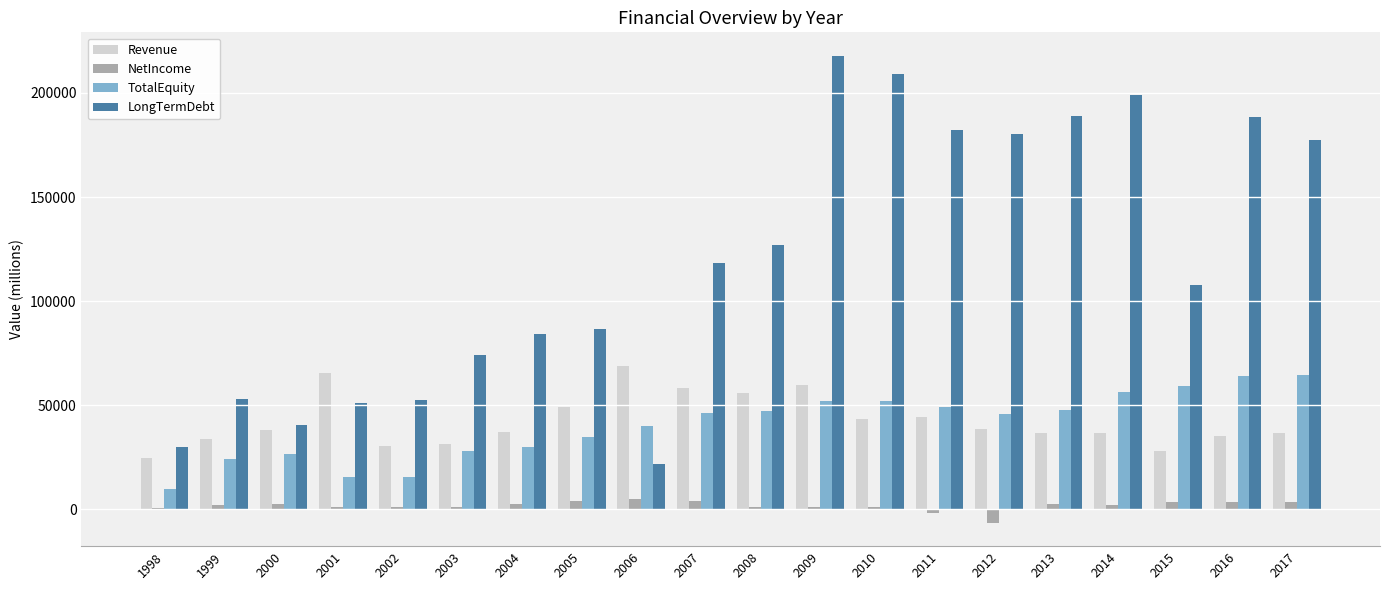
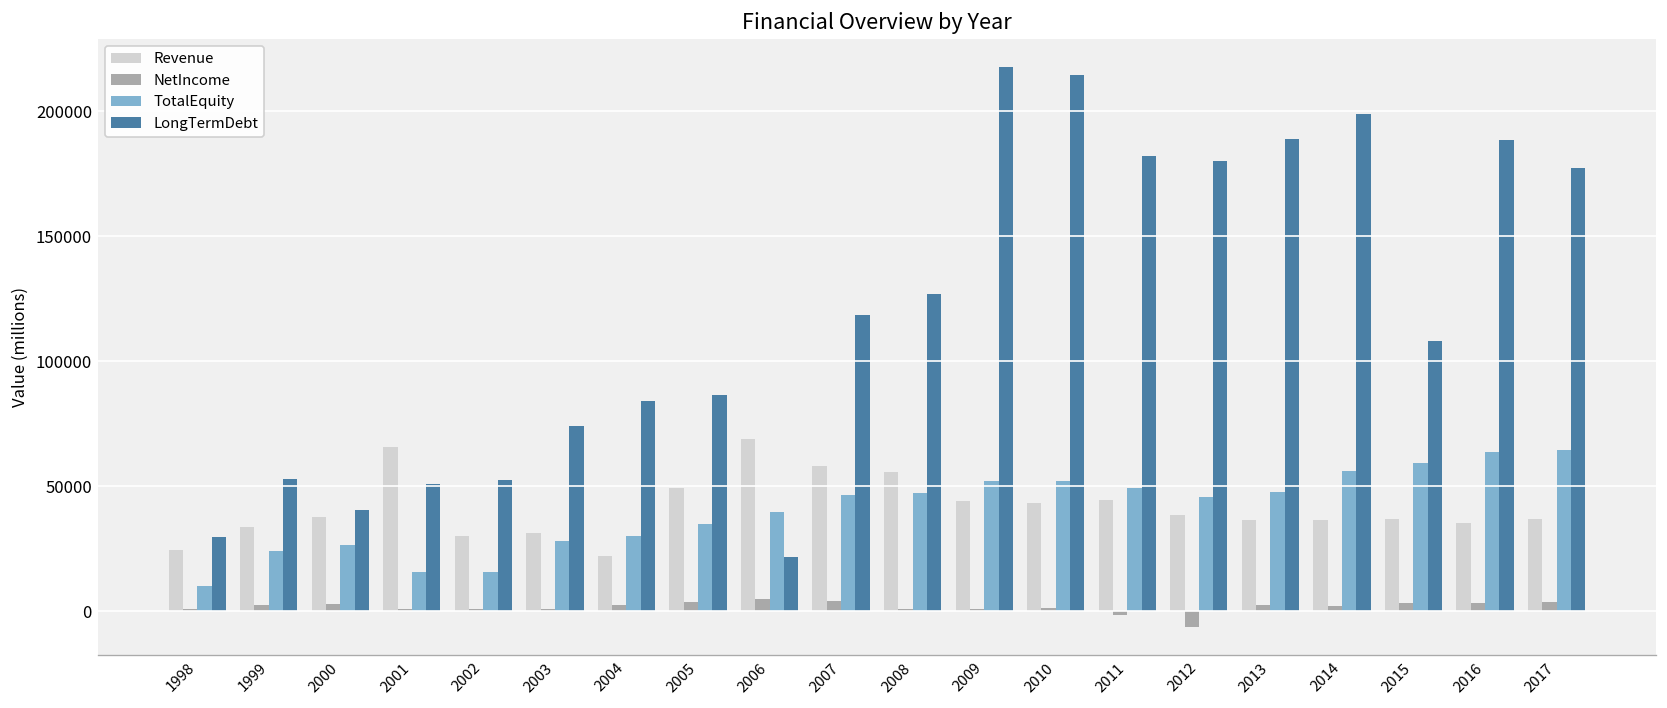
Revenue, 2004: 37000 -> 22000
Revenue, 2009: 60000 -> 44000
LongTermDebt, 2010: 209000 -> 215000
Revenue, 2015: 28000 -> 37000
